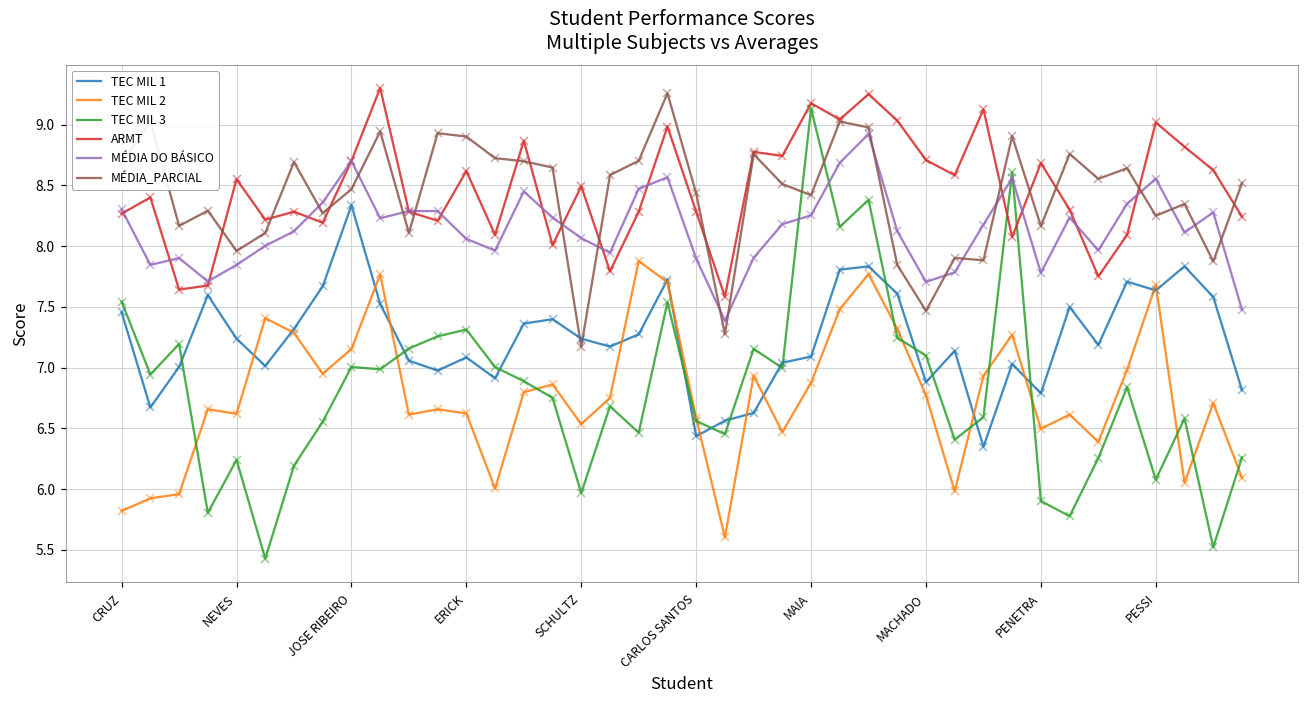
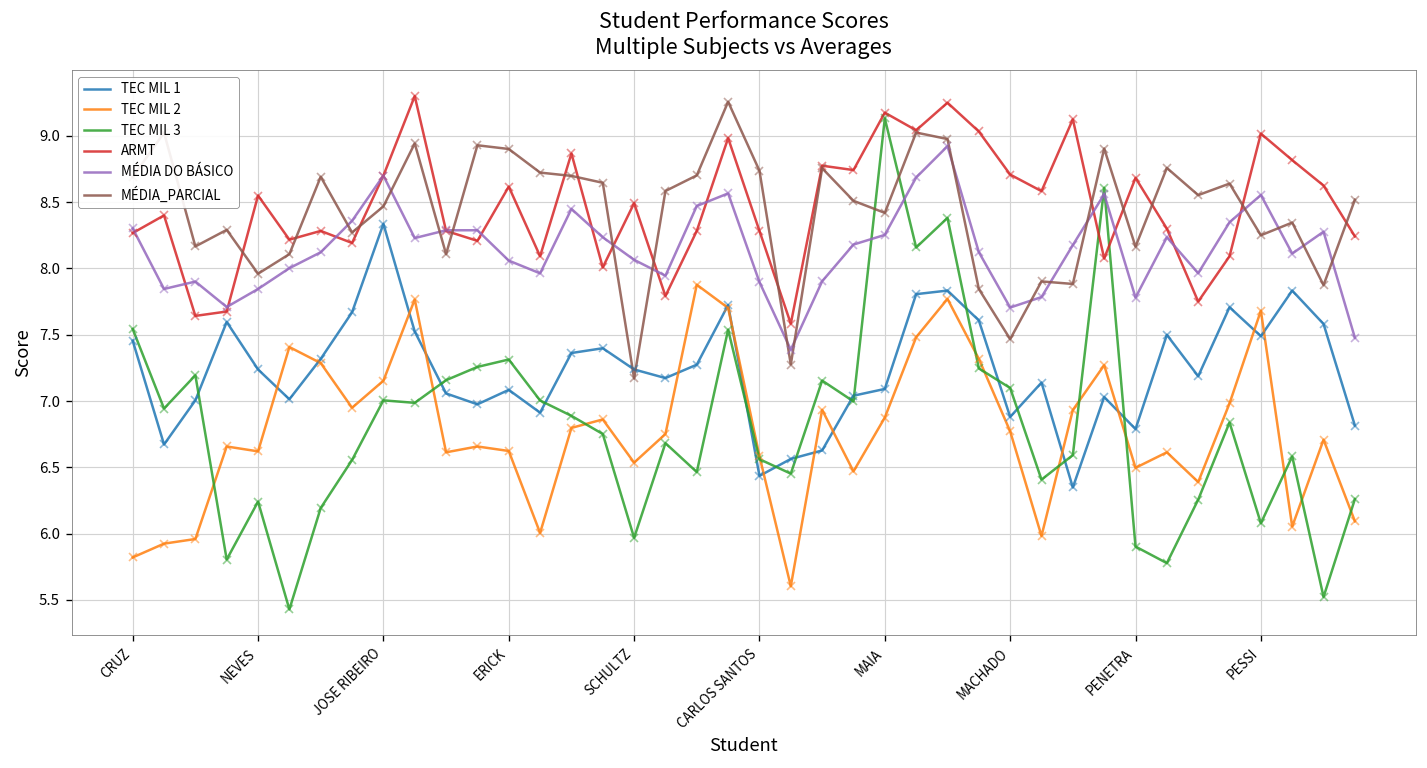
MÉDIA_PARCIAL, CARLOS SANTOS: 8.43 -> 8.74
TEC MIL 1, PESSI: 7.64 -> 7.49
